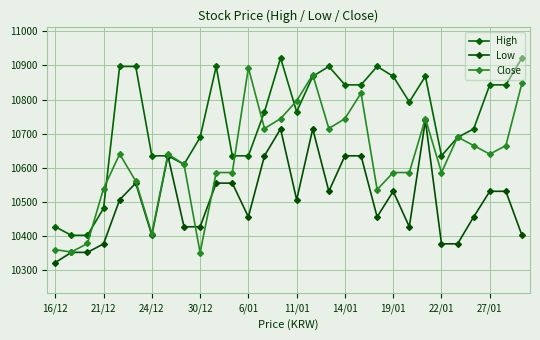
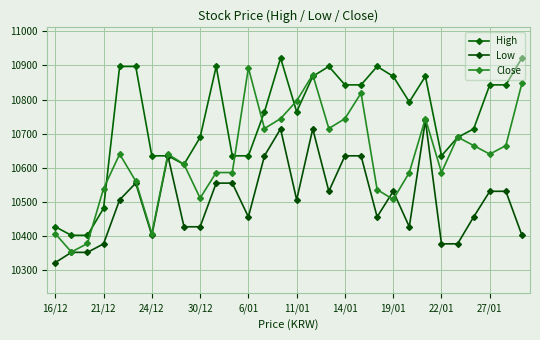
Close, 16/12: 10360 -> 10410
Close, 30/12: 10350 -> 10510
Close, 19/01: 10590 -> 10510
